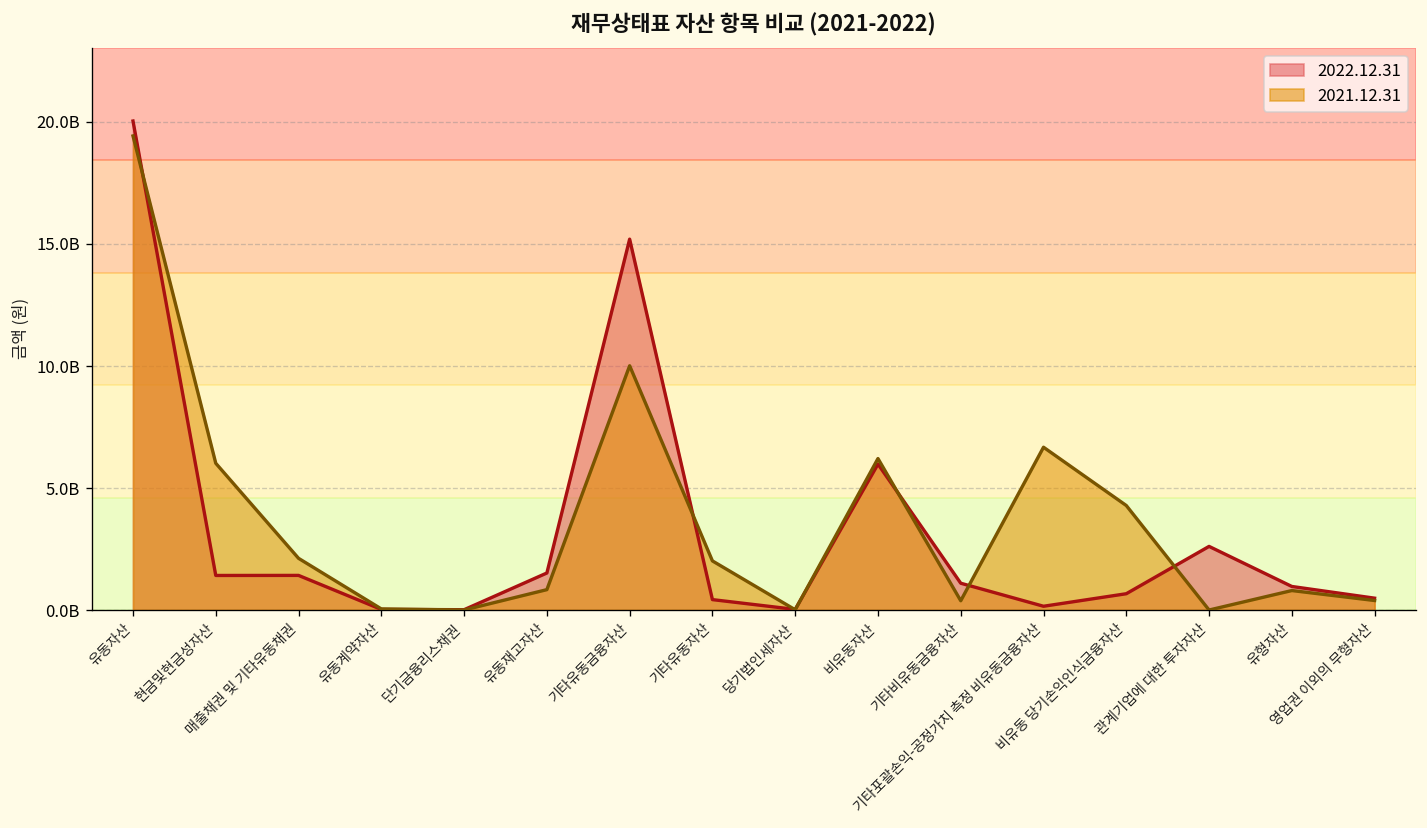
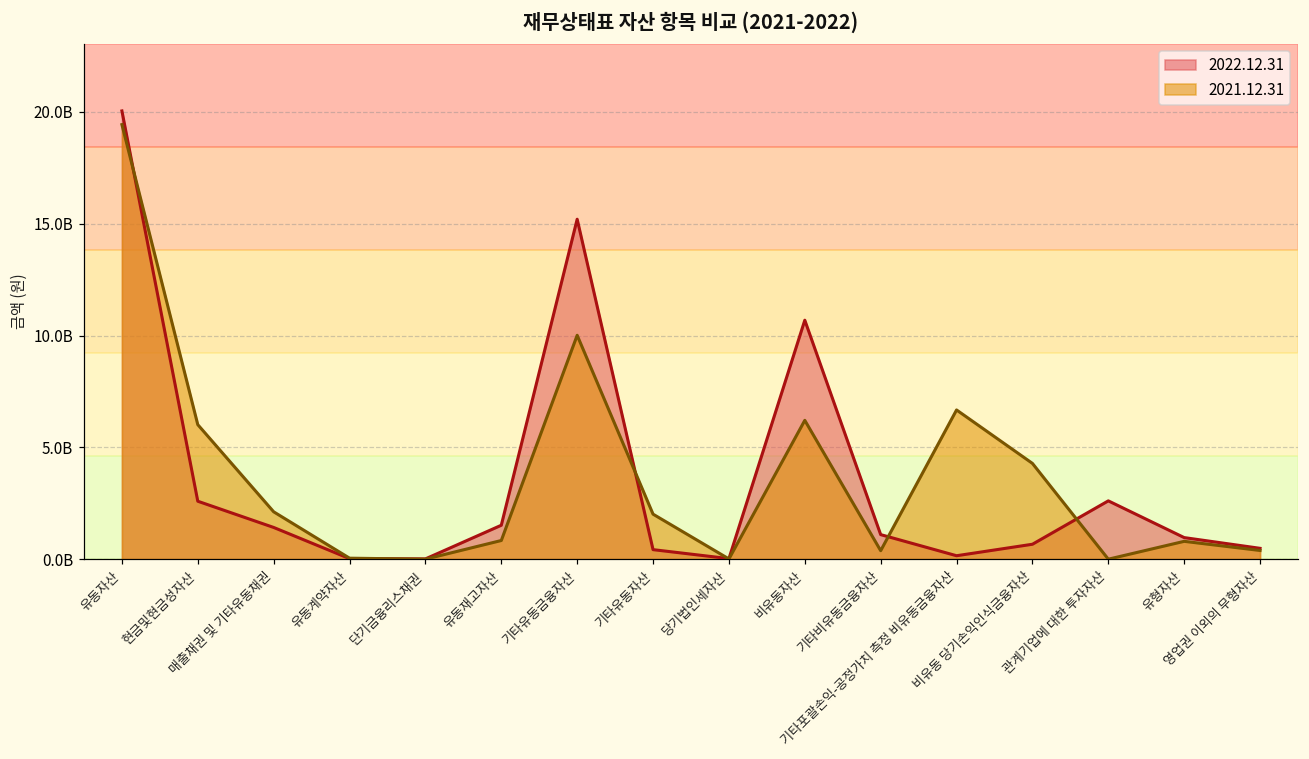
2022.12.31, 현금및현금성자산: 1400000000 -> 2600000000
2022.12.31, 비유동자산: 6000000000 -> 10700000000
